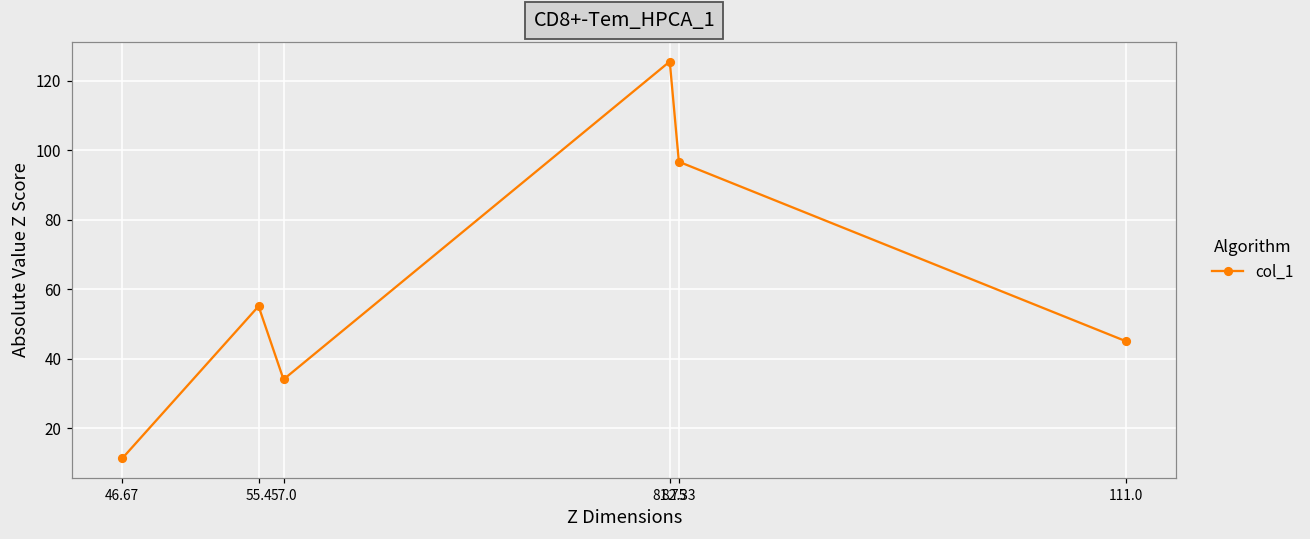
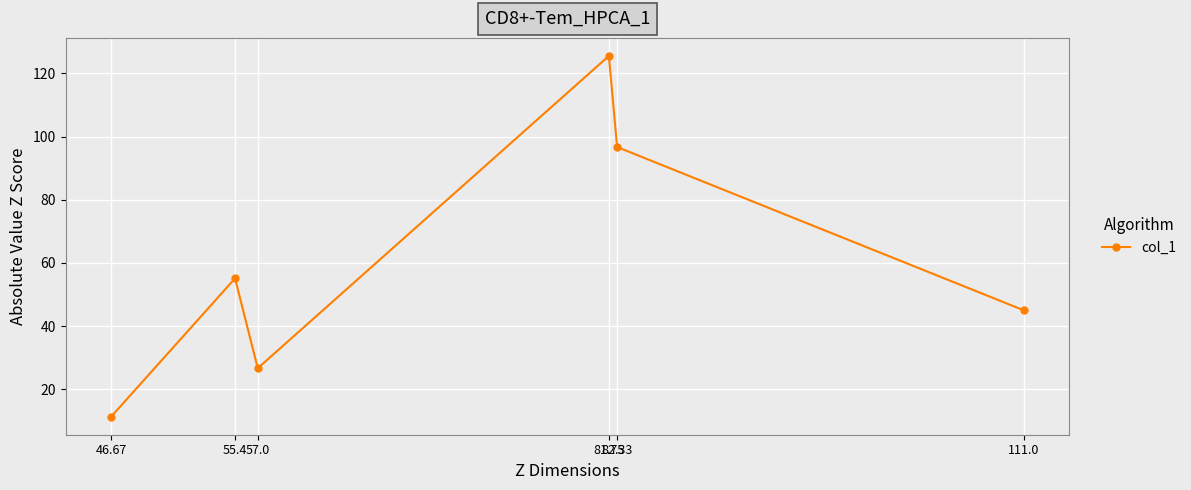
57.0: 34 -> 27
